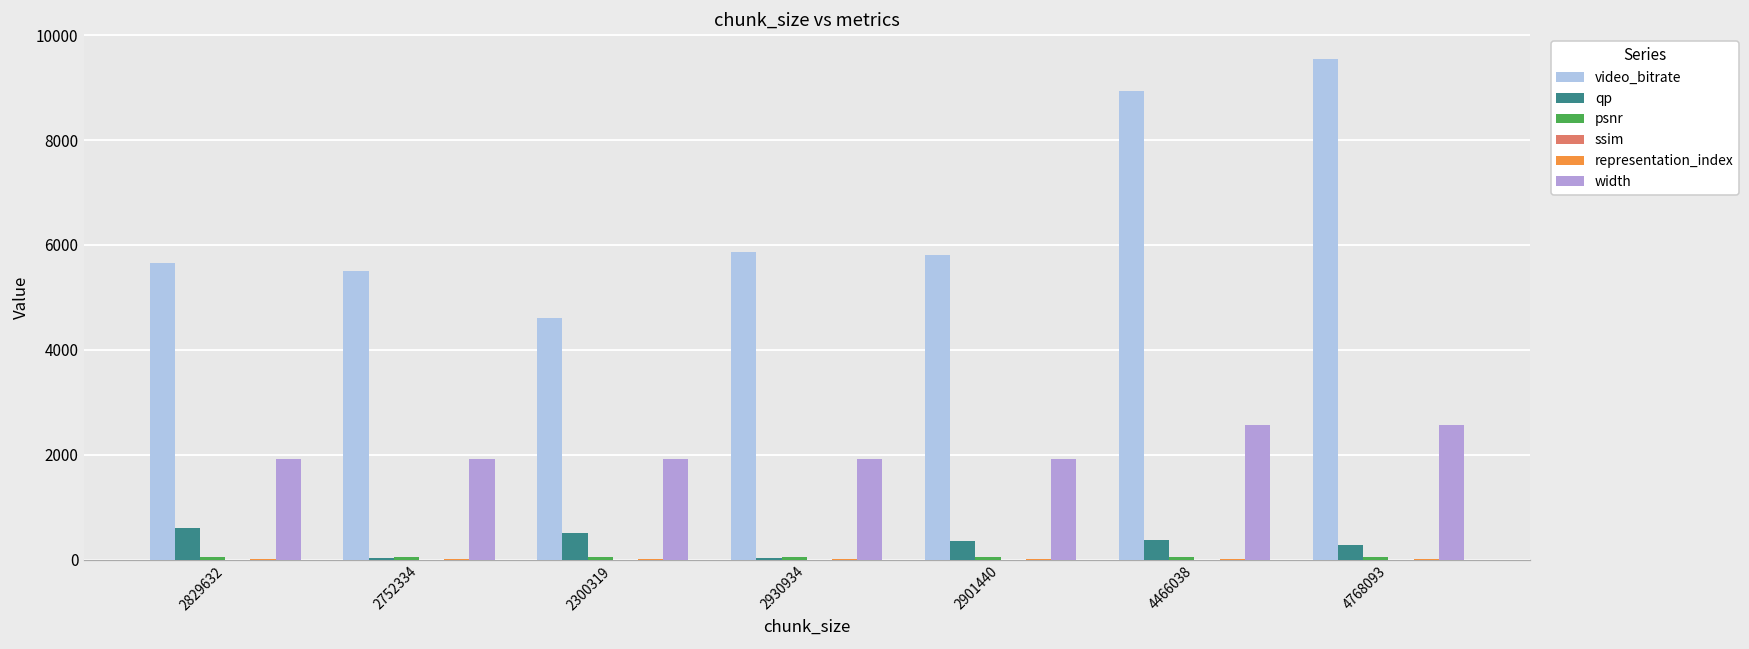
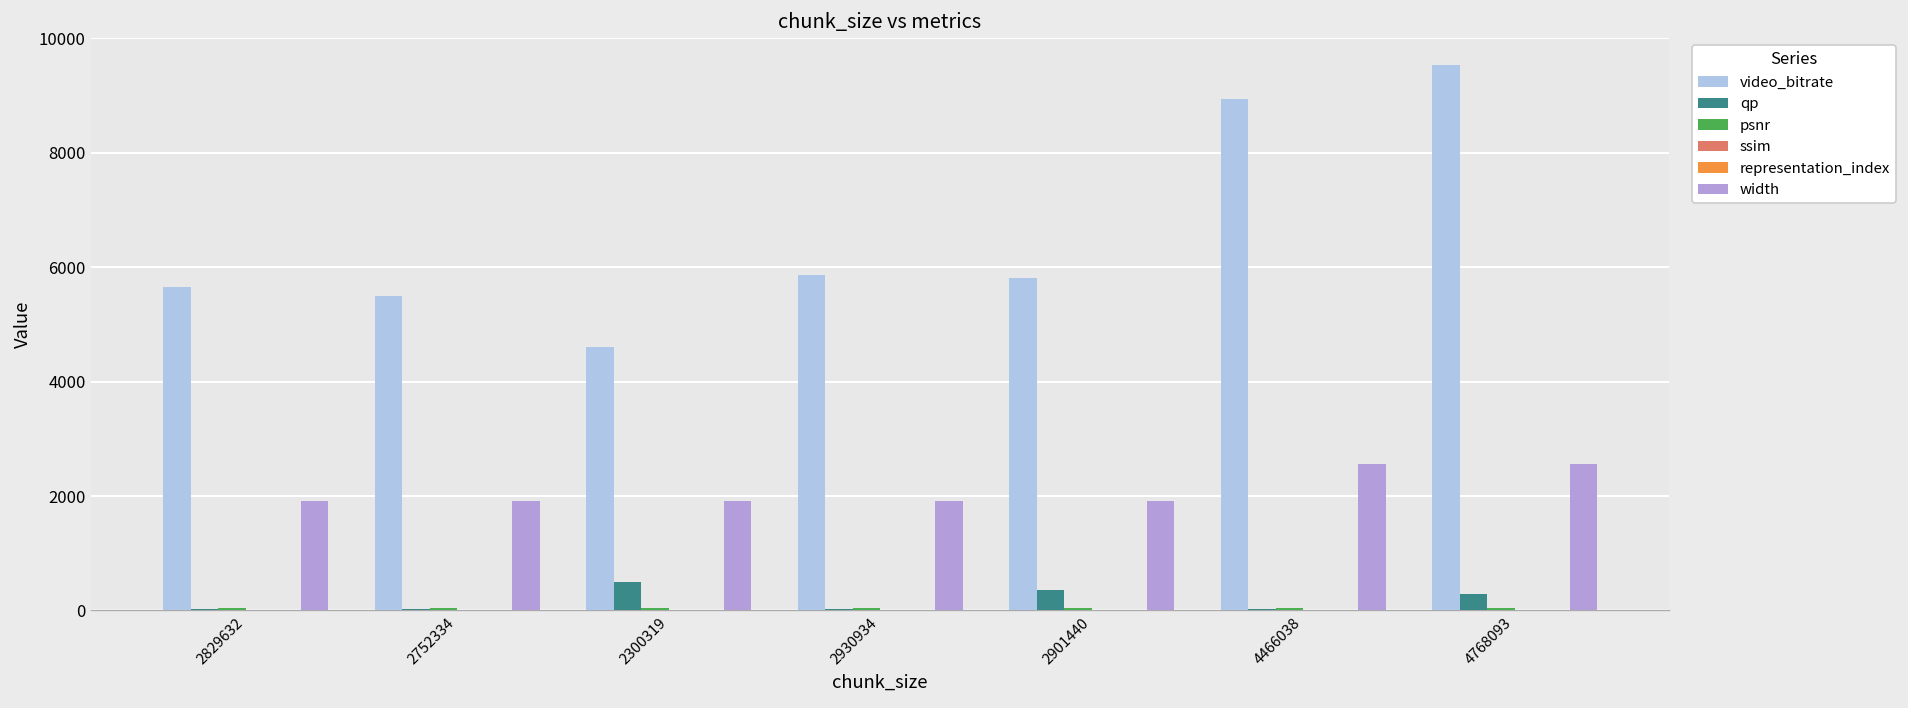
qp, 2829632: 600 -> 0
qp, 4466038: 400 -> 0
